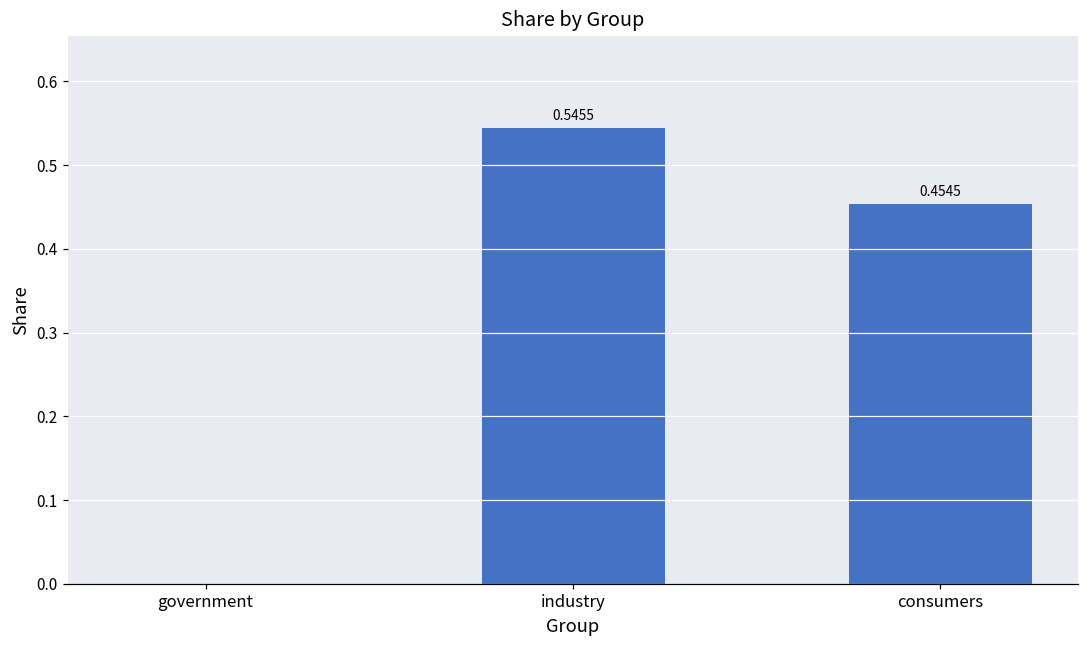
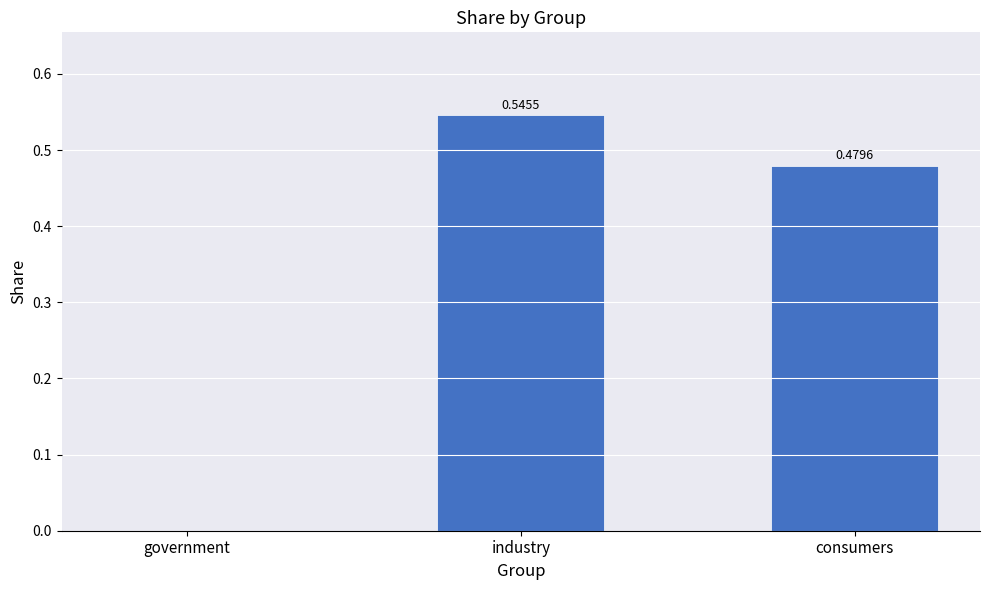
consumers: 0.4545 -> 0.4796
